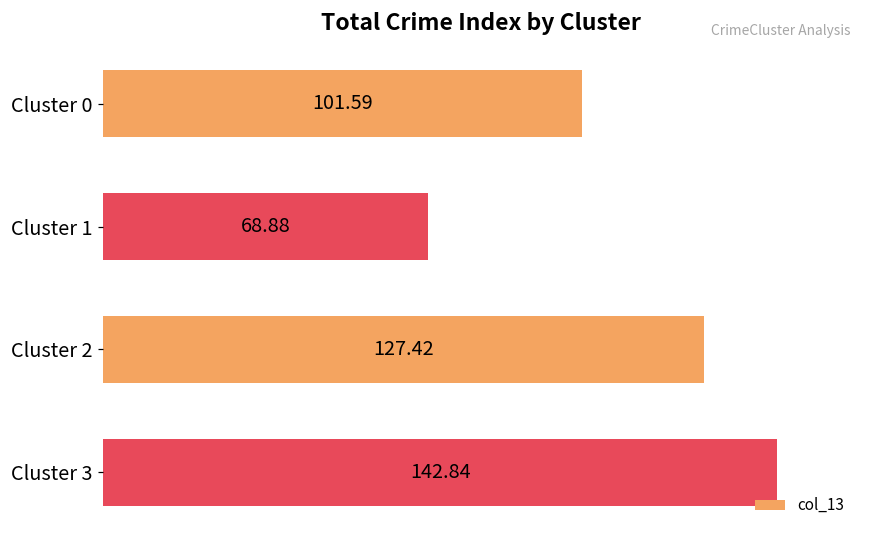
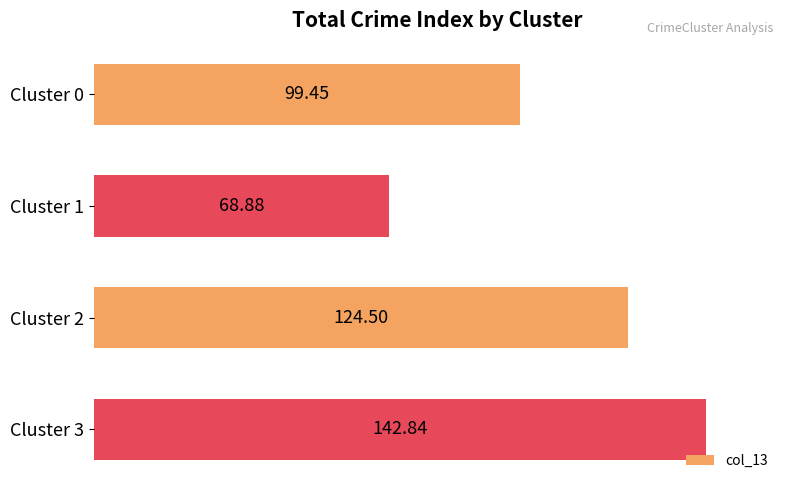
Cluster 0: 101.59 -> 99.45
Cluster 2: 127.42 -> 124.50
